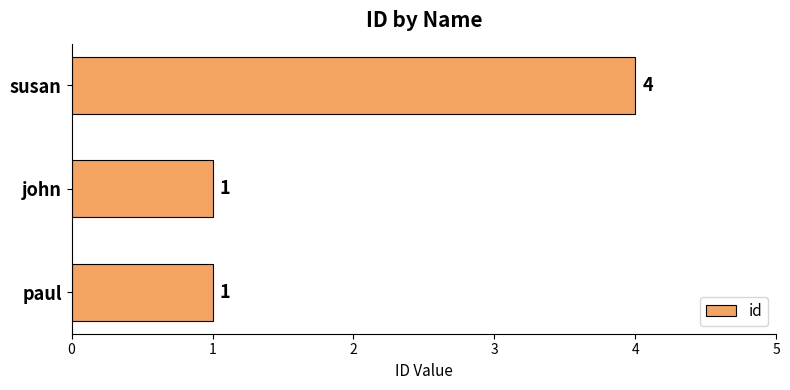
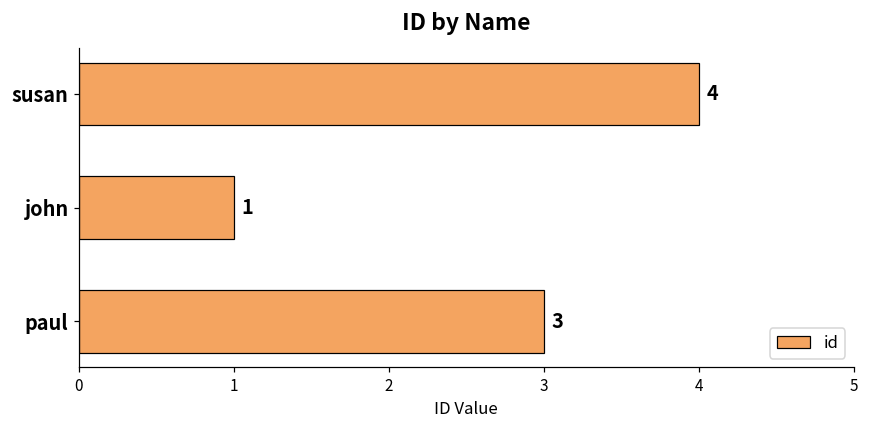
paul: 1 -> 3
